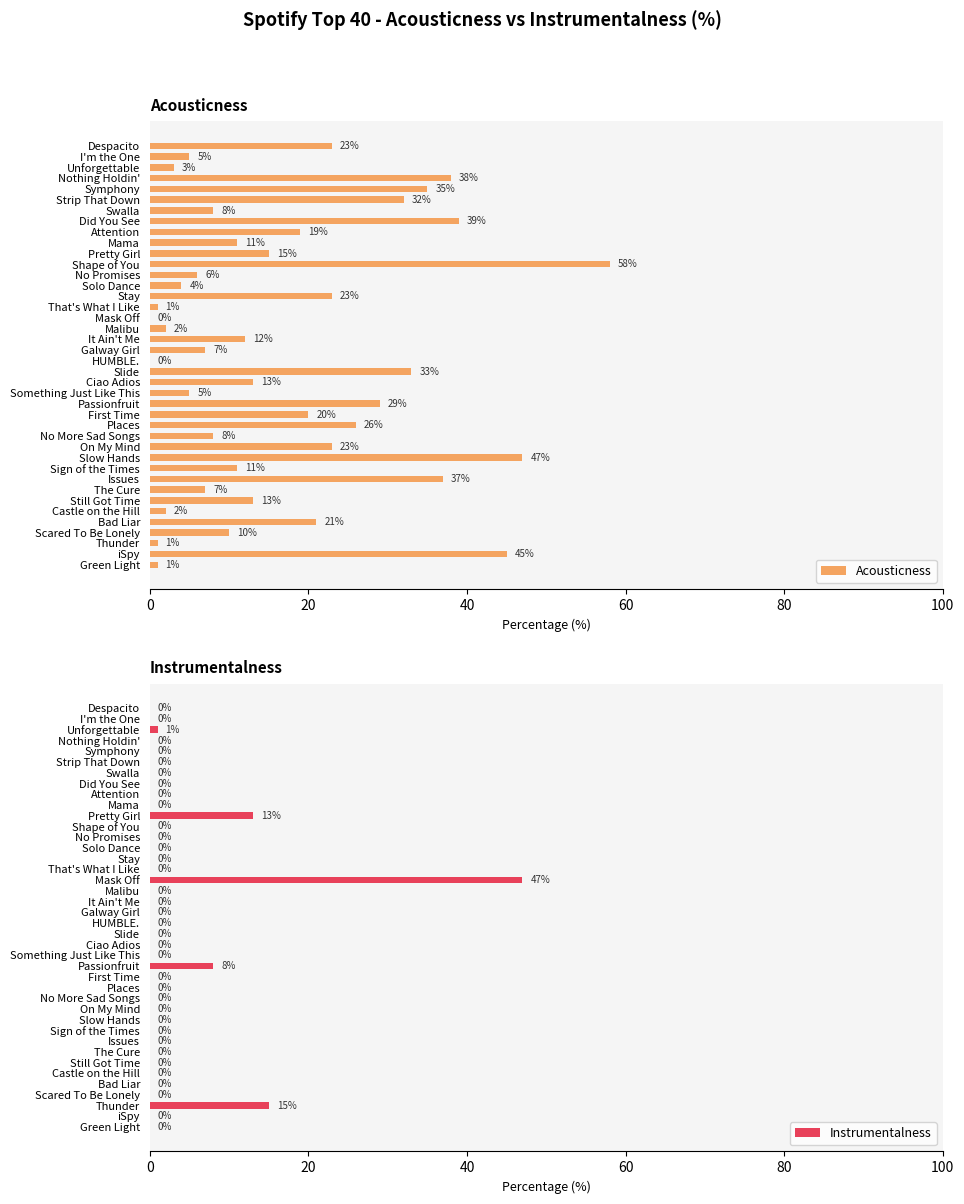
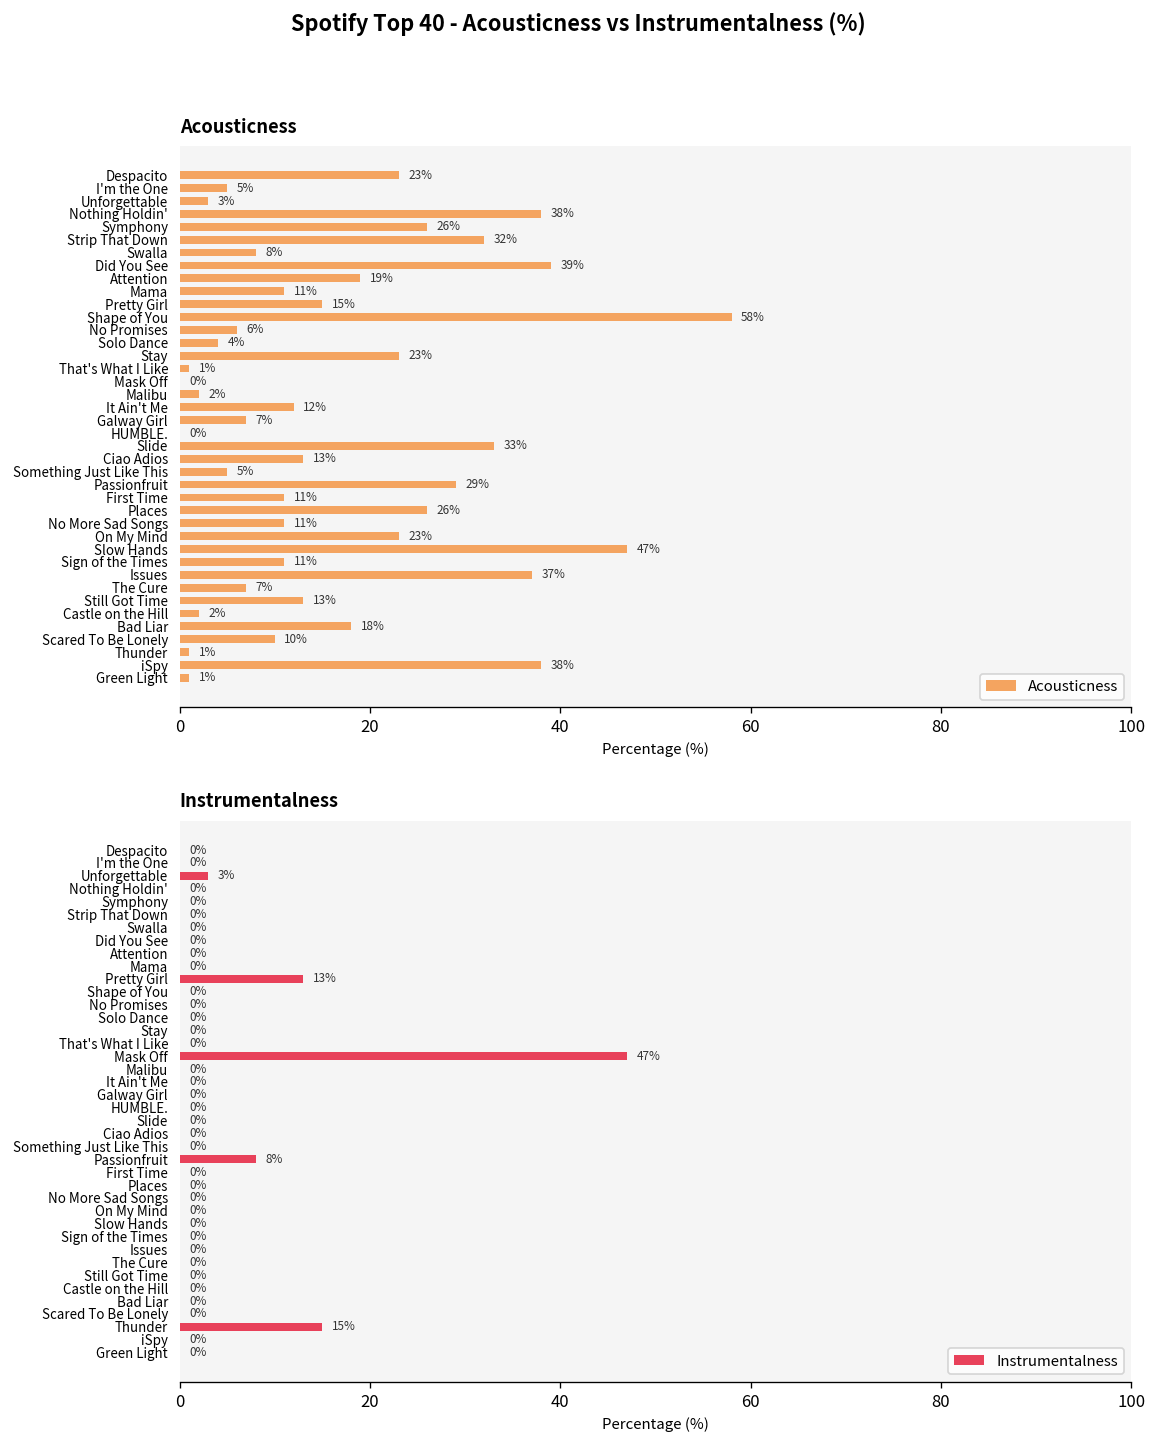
Acousticness, Symphony: 35% -> 26%
Acousticness, First Time: 20% -> 11%
Acousticness, No More Sad Songs: 8% -> 11%
Acousticness, Bad Liar: 21% -> 18%
Acousticness, iSpy: 45% -> 38%
Instrumentalness, Unforgettable: 1% -> 3%
